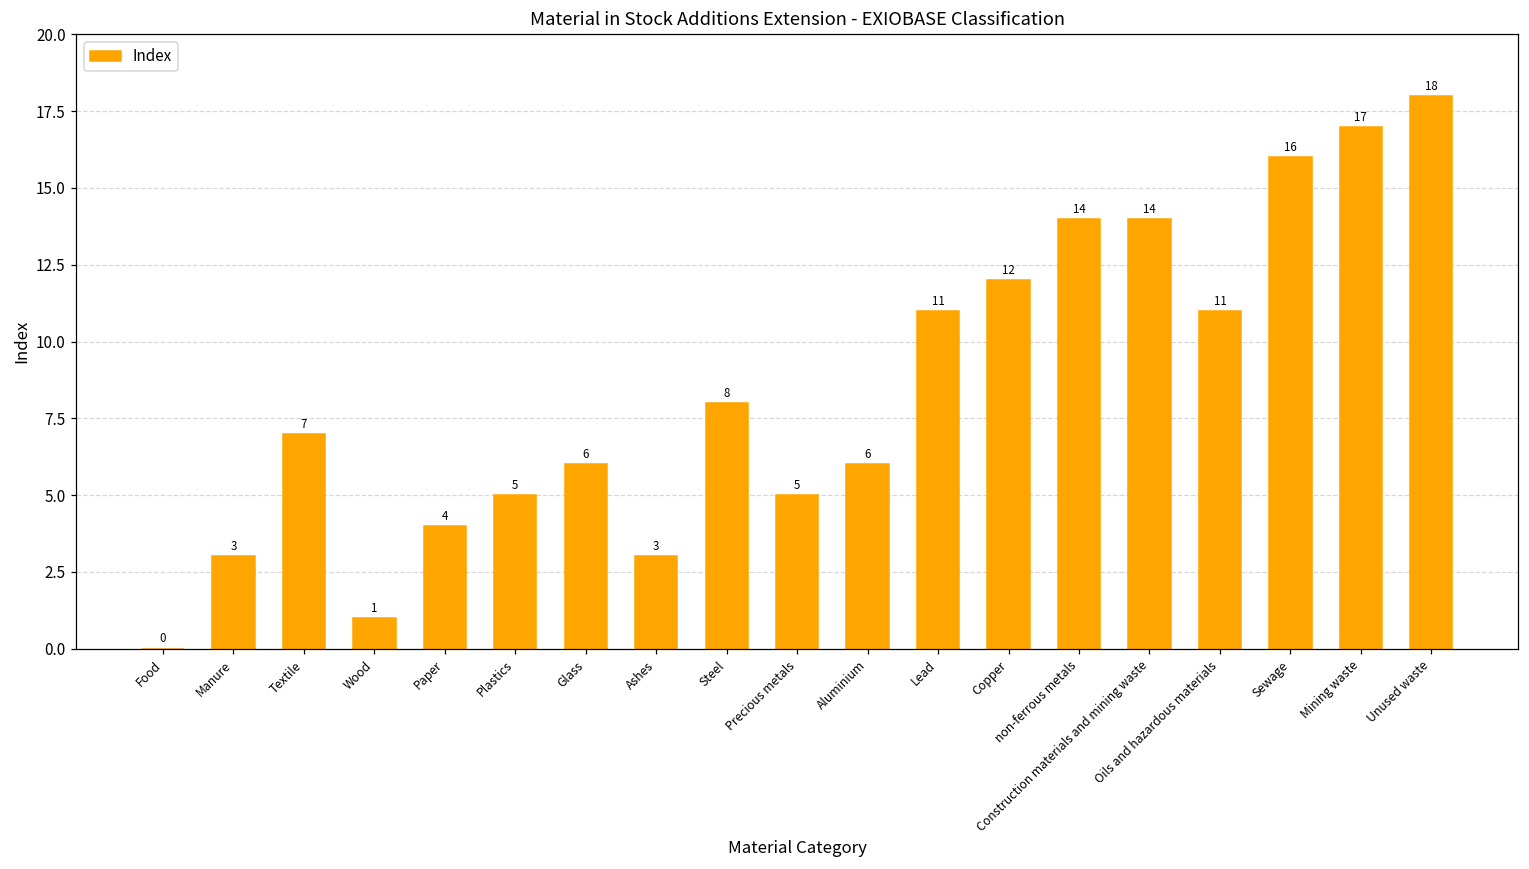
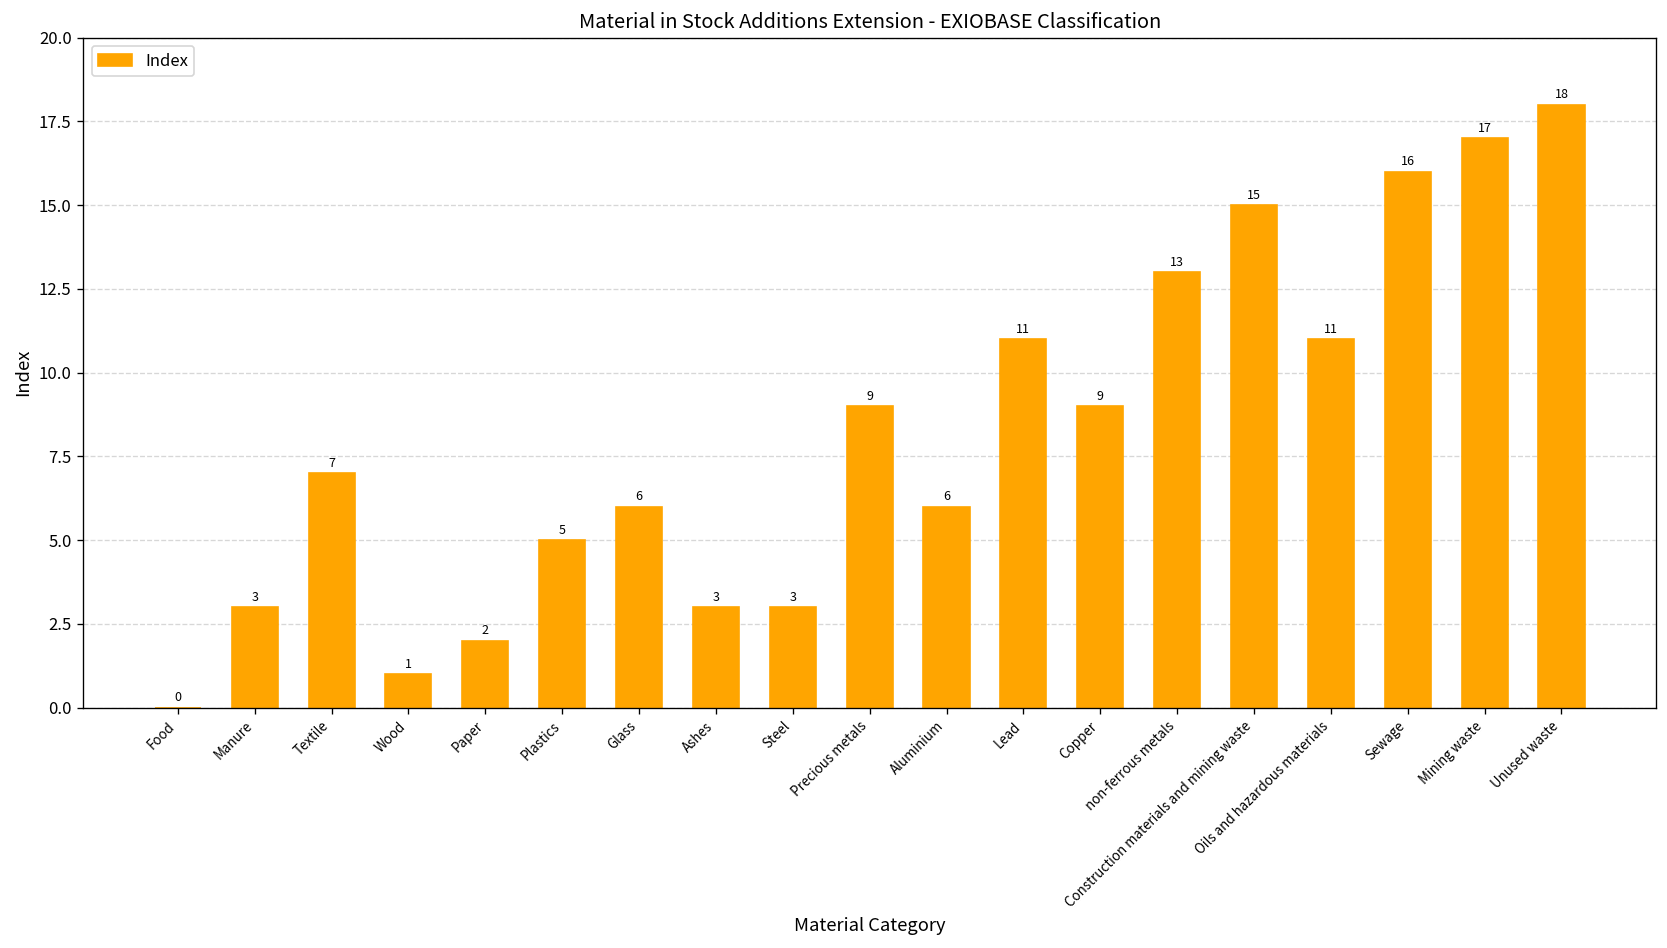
Paper: 4 -> 2
Steel: 8 -> 3
Precious metals: 5 -> 9
Copper: 12 -> 9
non-ferrous metals: 14 -> 13
Construction materials and mining waste: 14 -> 15
